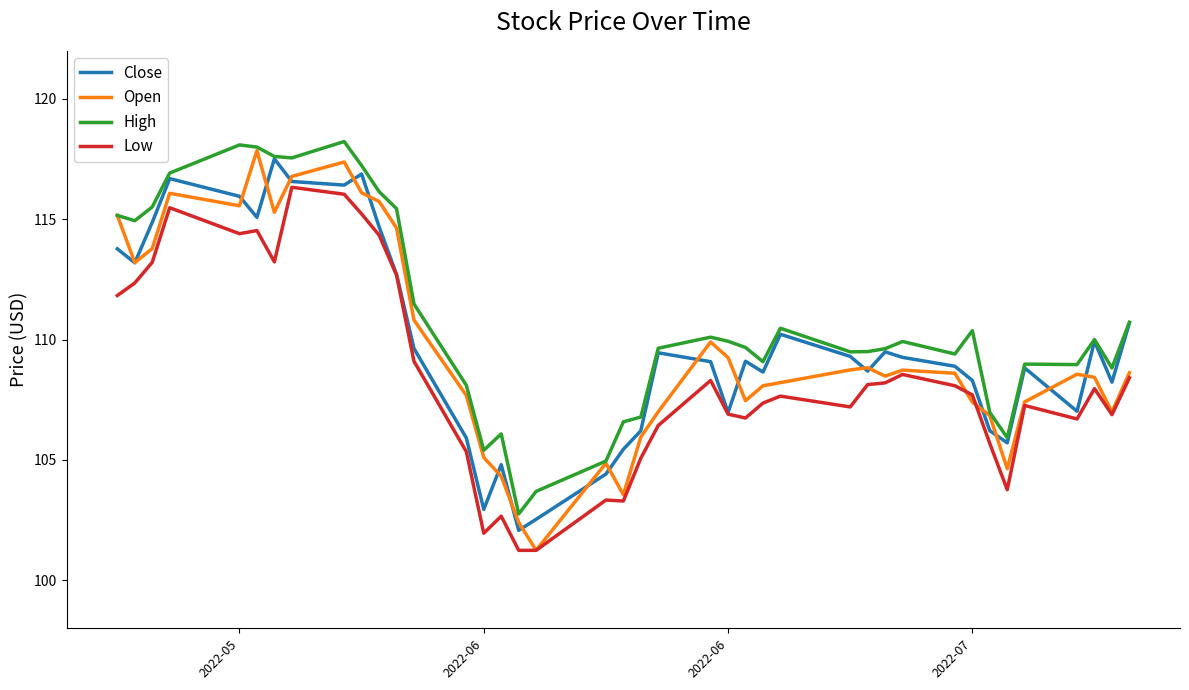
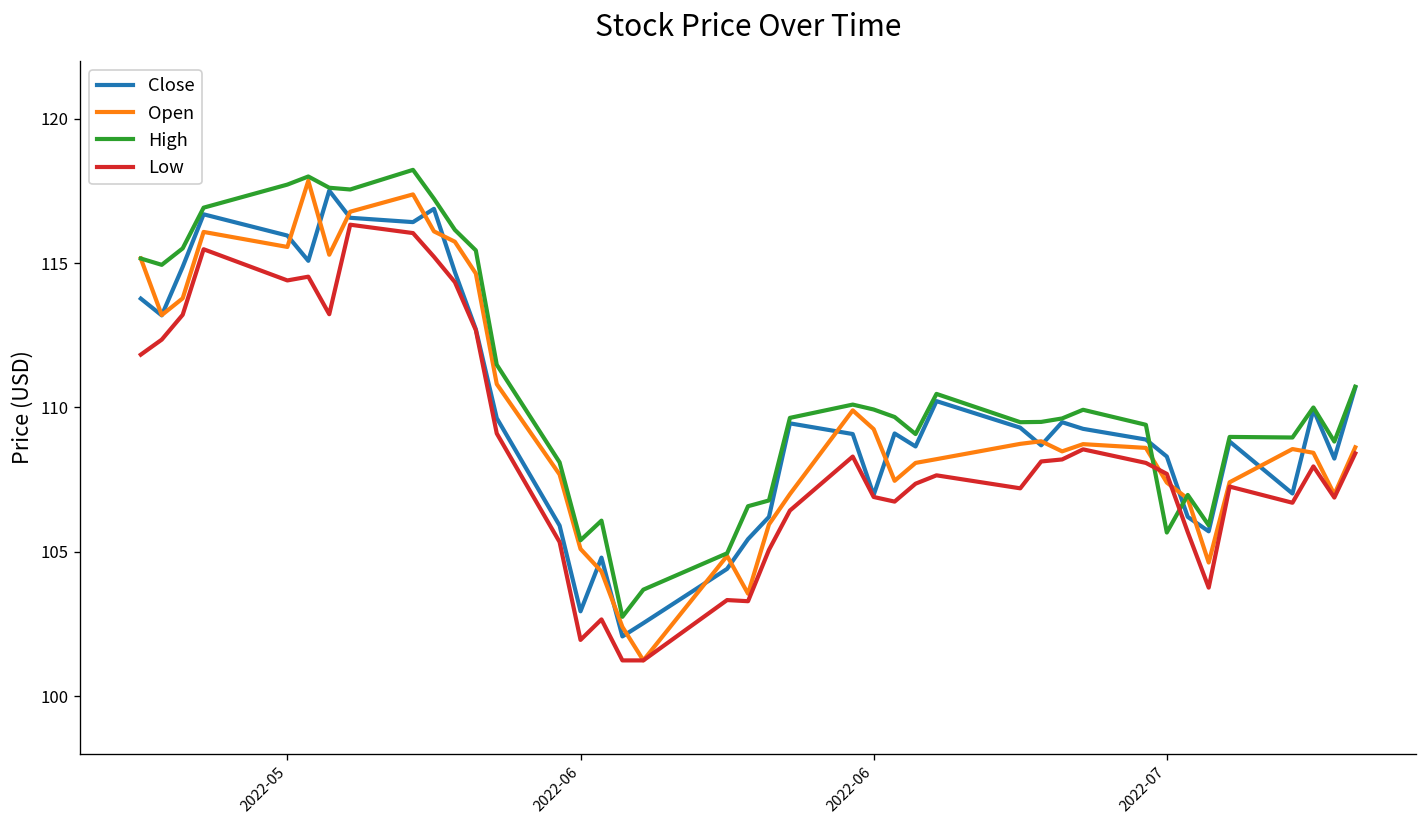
High, 2022-05: 118.1 -> 117.7
High, 2022-07: 110.4 -> 105.7
